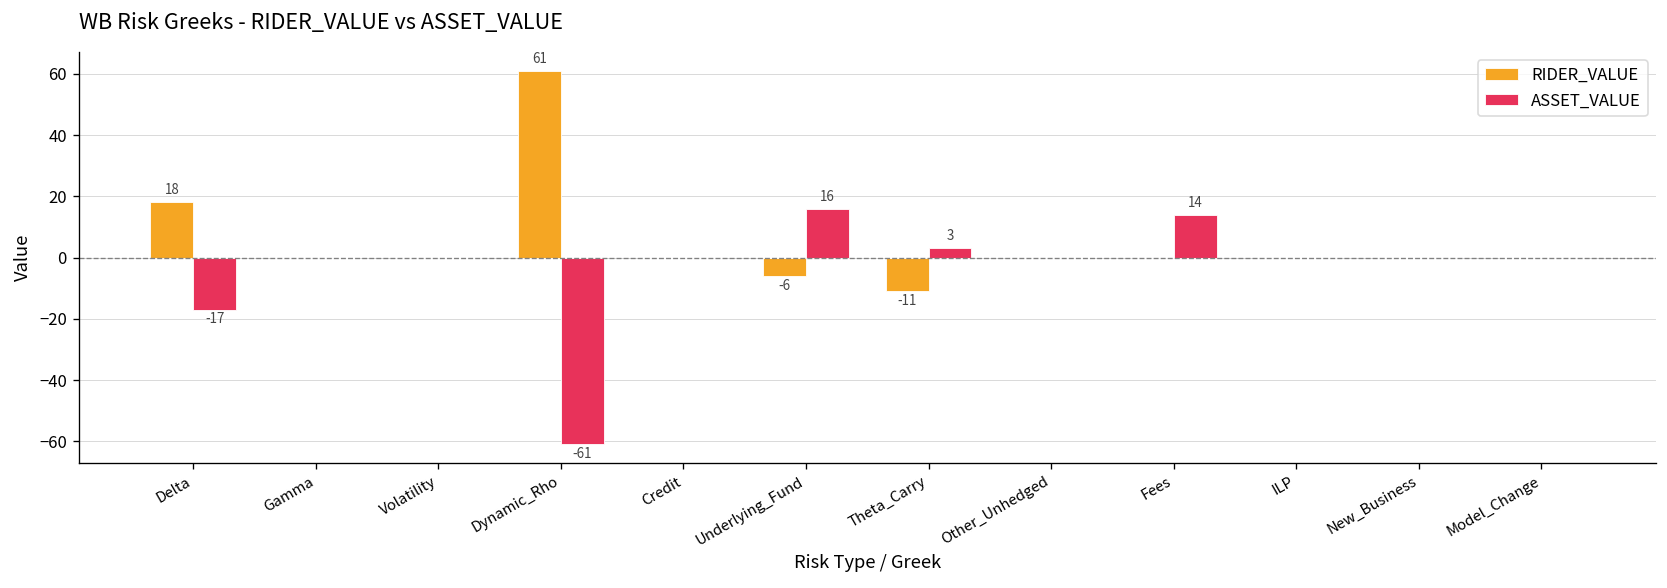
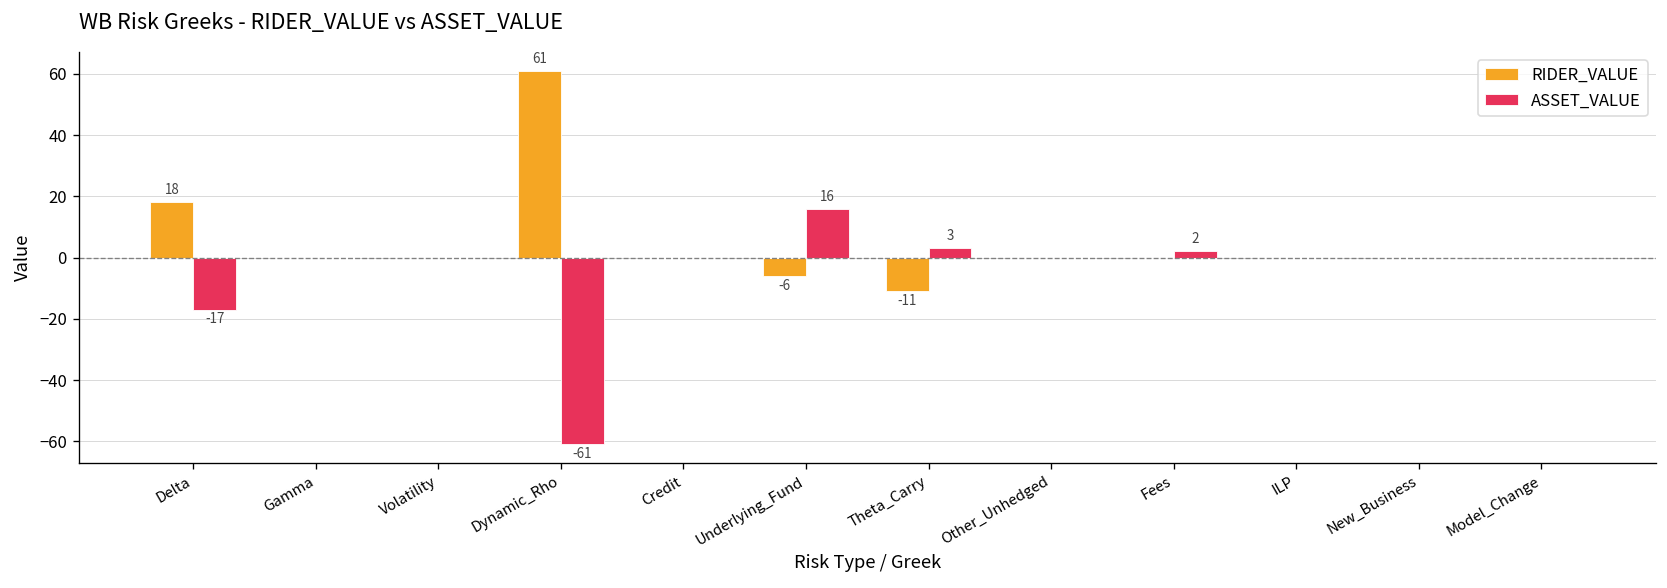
ASSET_VALUE, Fees: 14 -> 2
